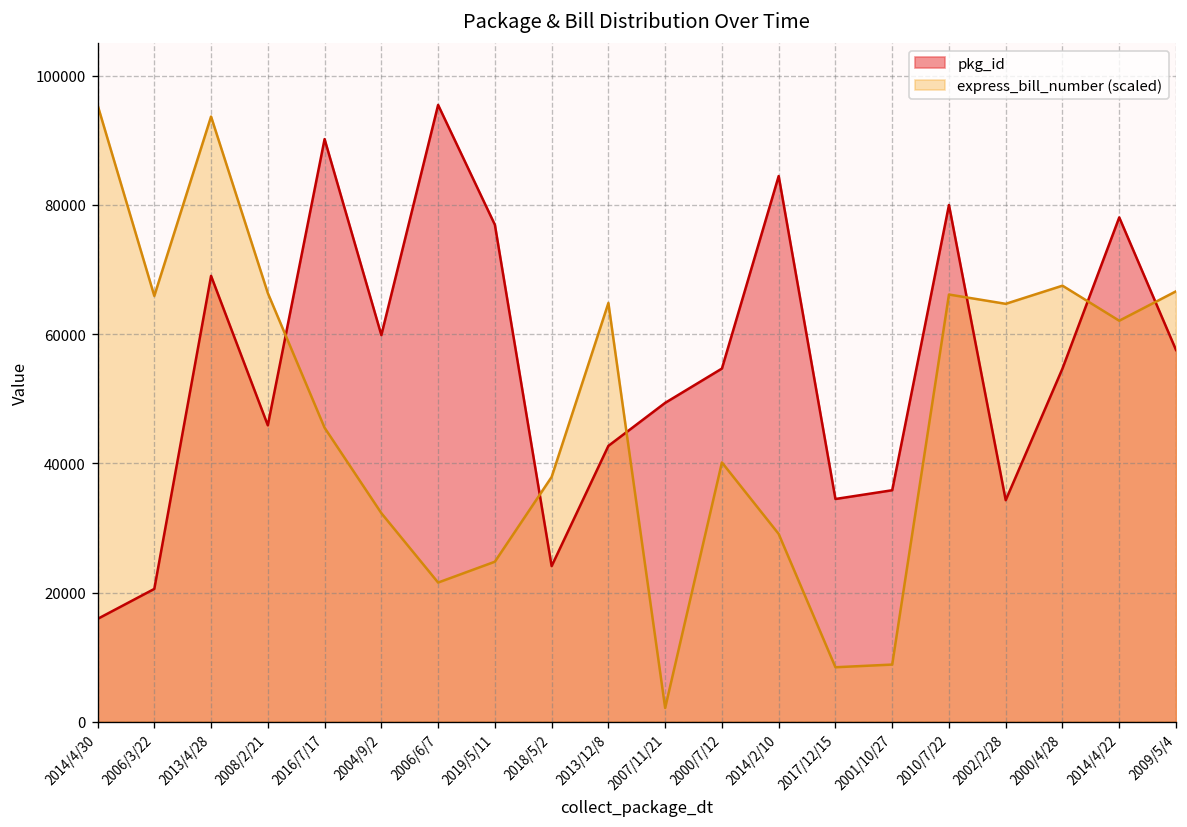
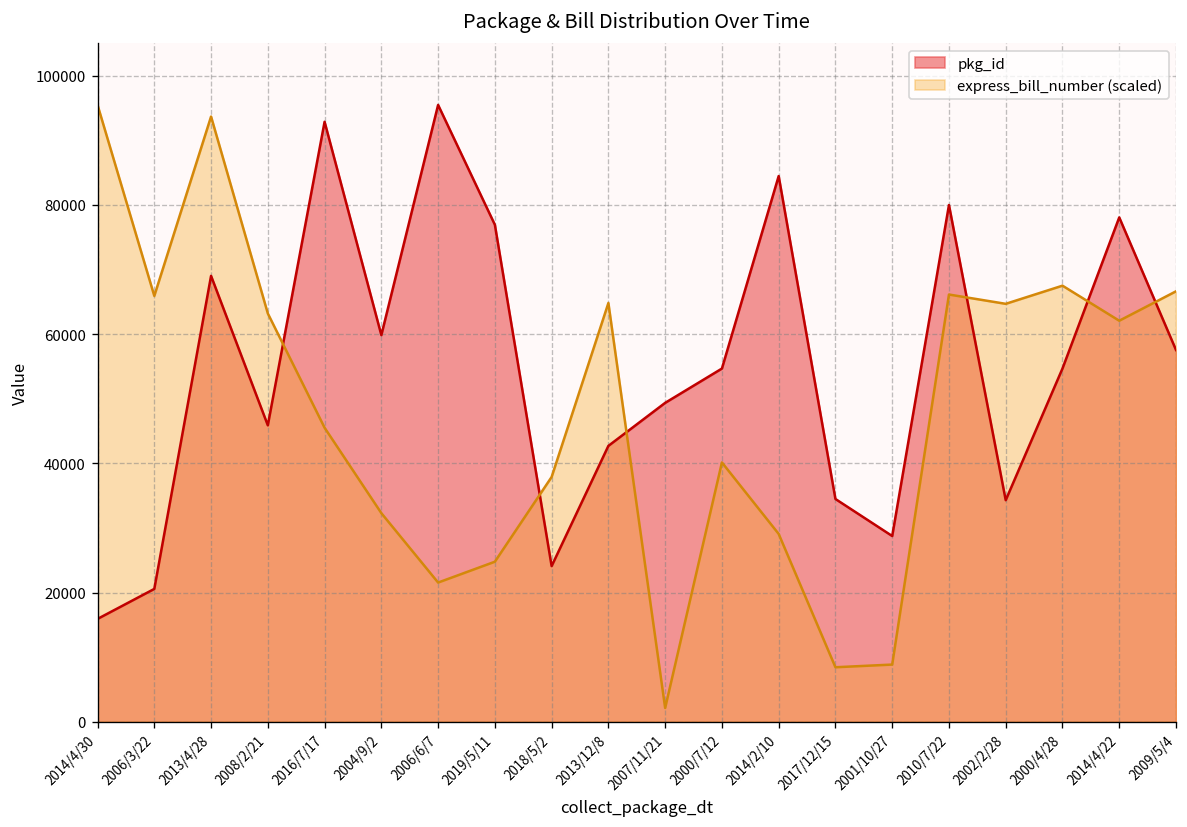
express_bill_number (scaled), 2008/2/21: 66000 -> 63000
pkg_id, 2016/7/17: 90000 -> 93000
pkg_id, 2001/10/27: 36000 -> 29000
